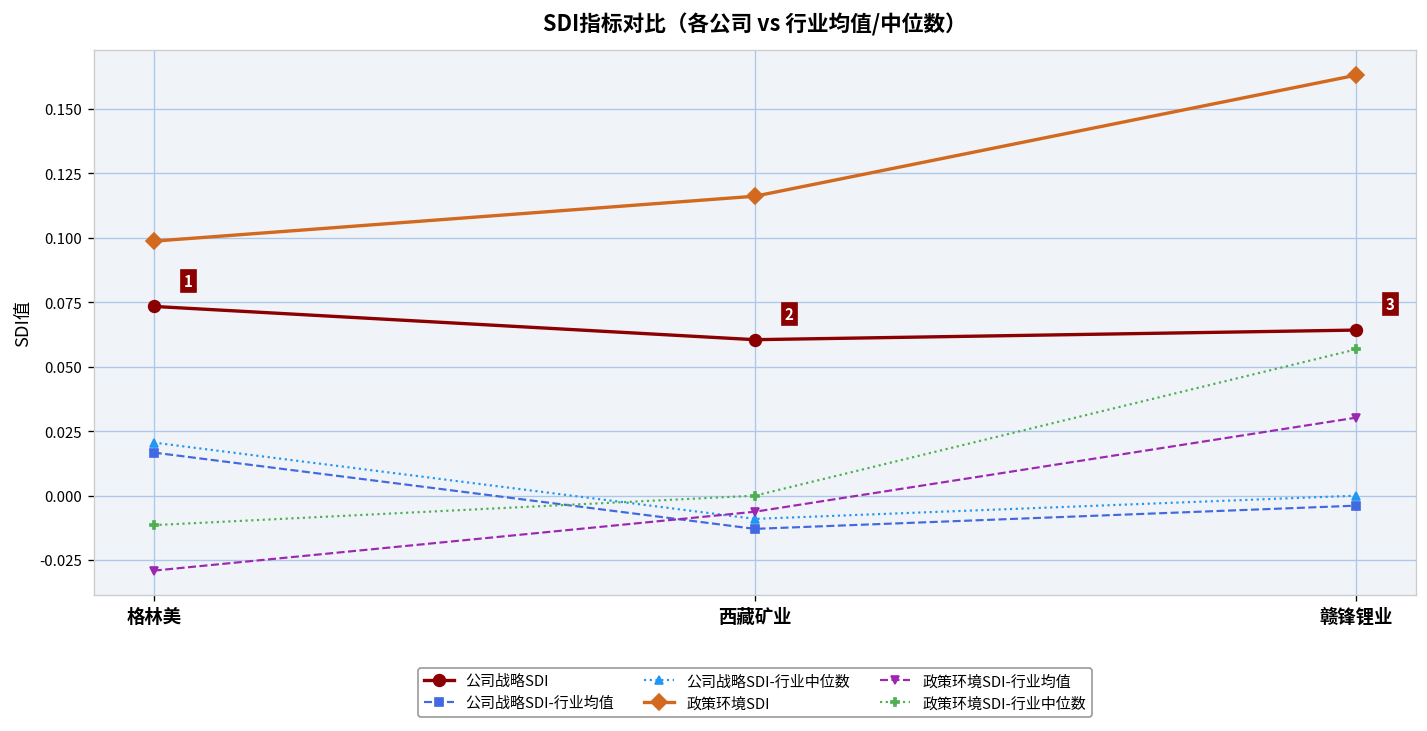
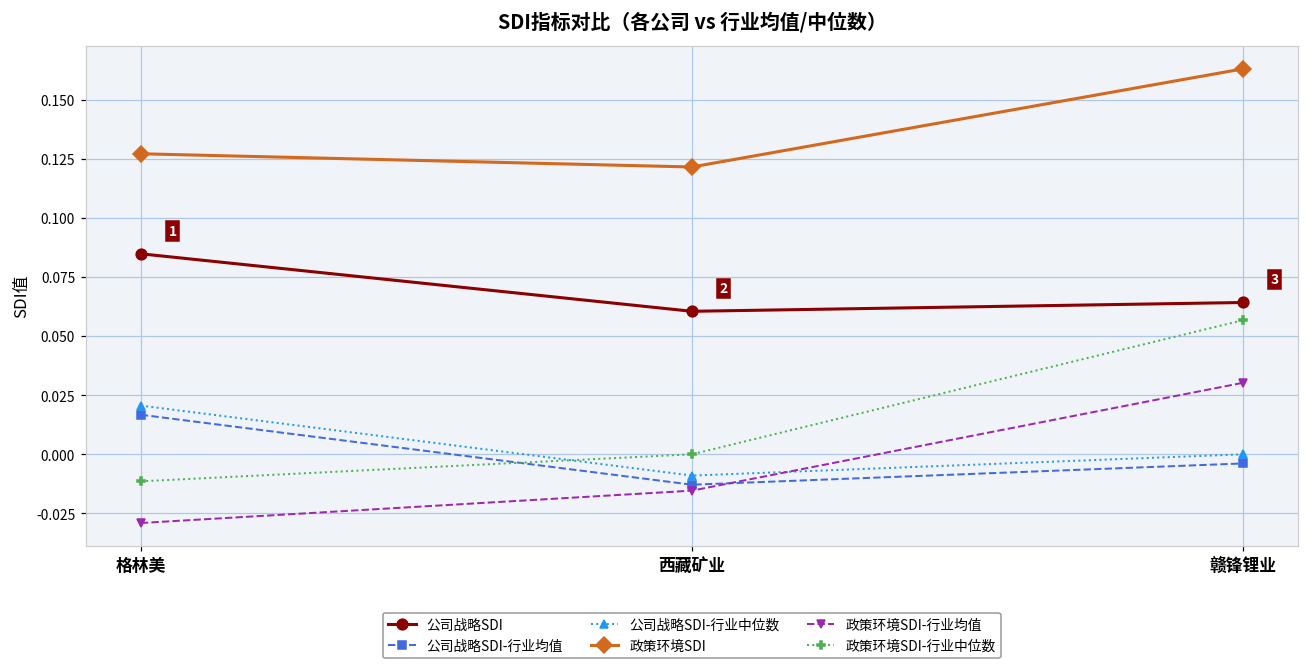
公司战略SDI, 格林美: 0.073 -> 0.085
政策环境SDI, 格林美: 0.099 -> 0.127
政策环境SDI, 西藏矿业: 0.116 -> 0.122
政策环境SDI-行业均值, 西藏矿业: -0.006 -> -0.015
